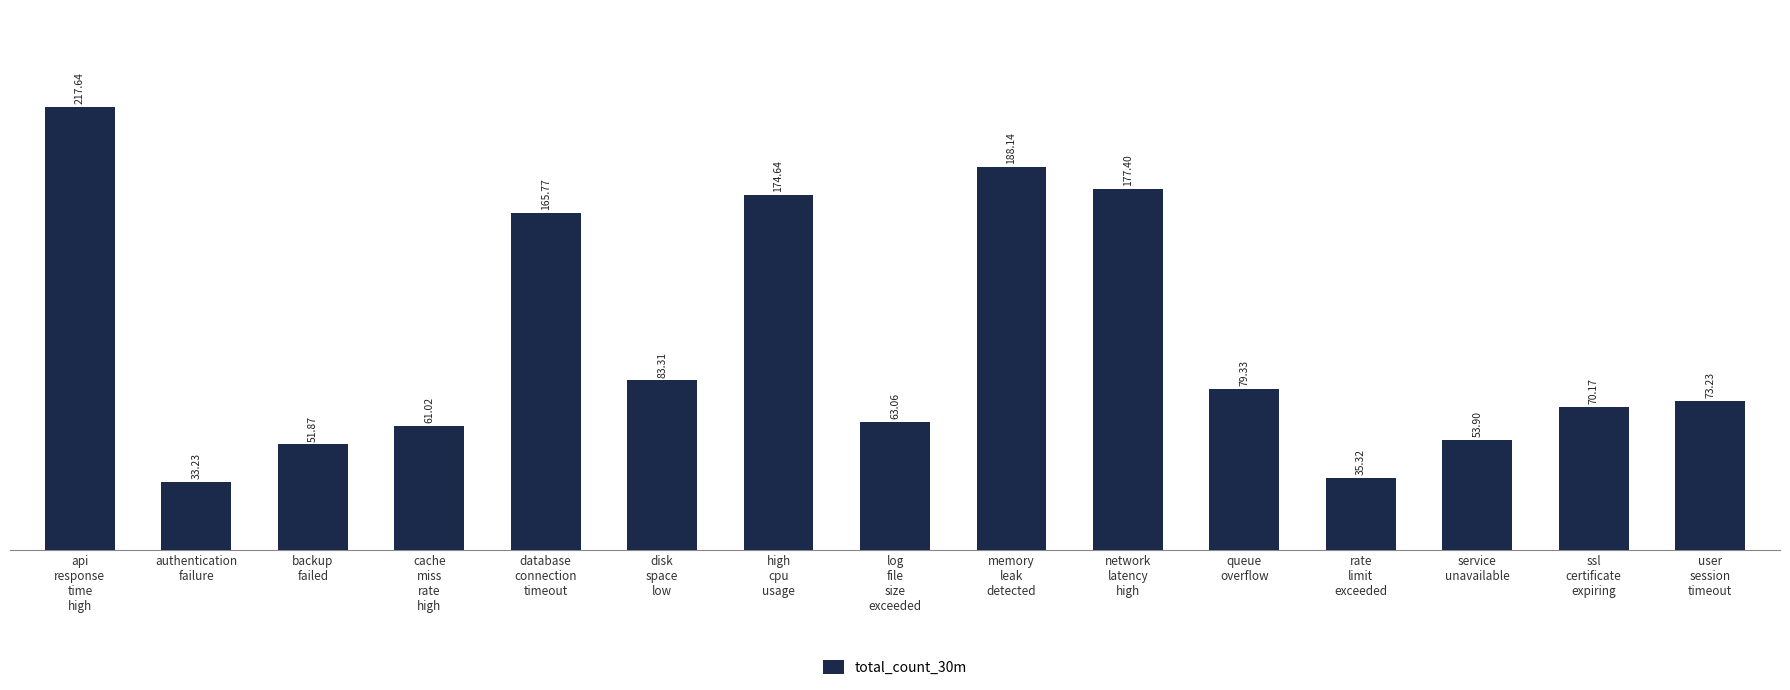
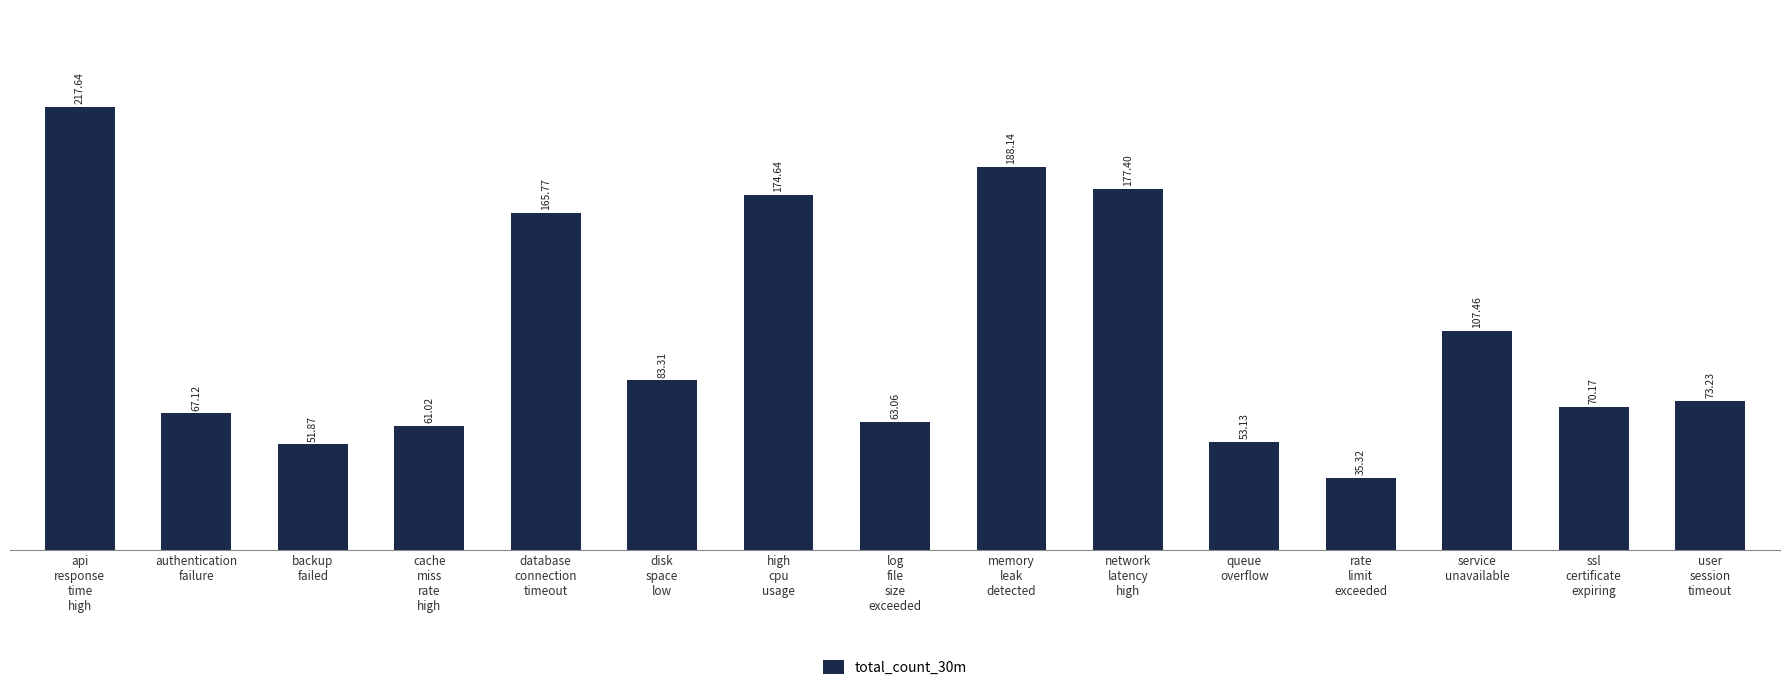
authentication failure: 33.23 -> 67.12
queue overflow: 79.33 -> 53.13
service unavailable: 53.90 -> 107.46
